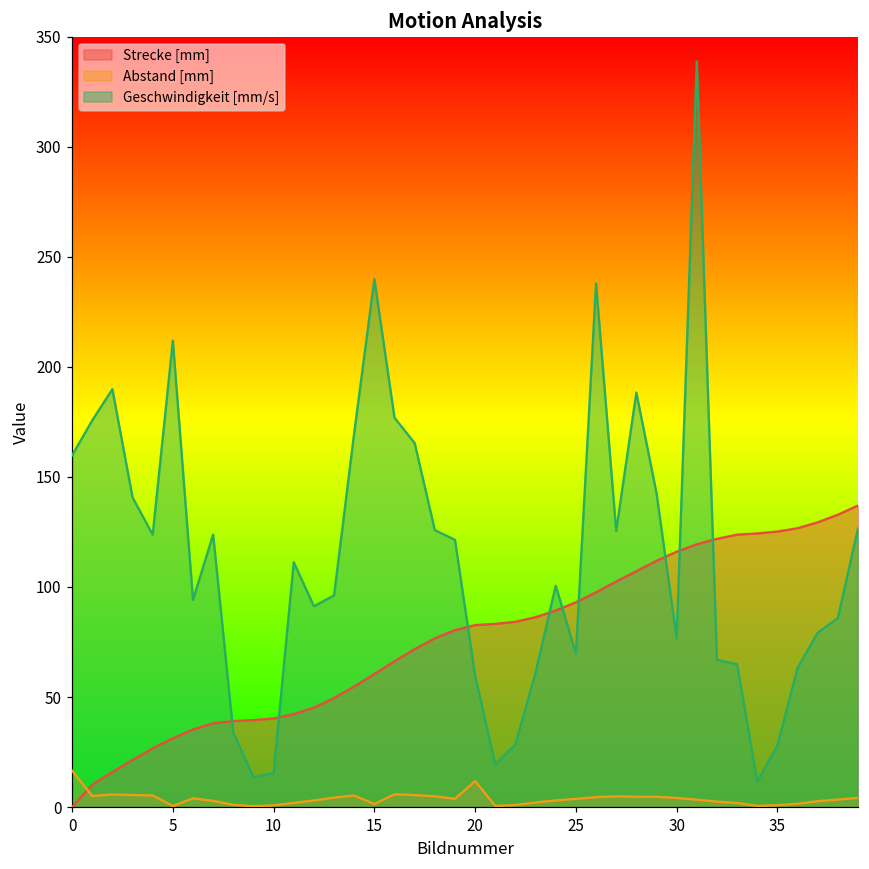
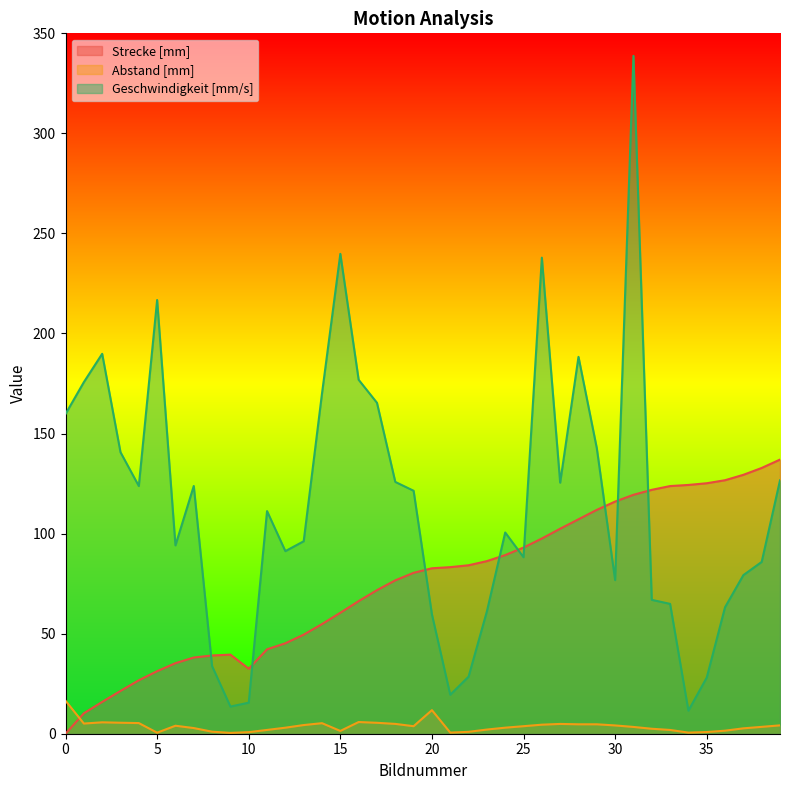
Geschwindigkeit [mm/s], 5: 212 -> 217
Strecke [mm], 10: 40 -> 32
Geschwindigkeit [mm/s], 25: 70 -> 88
